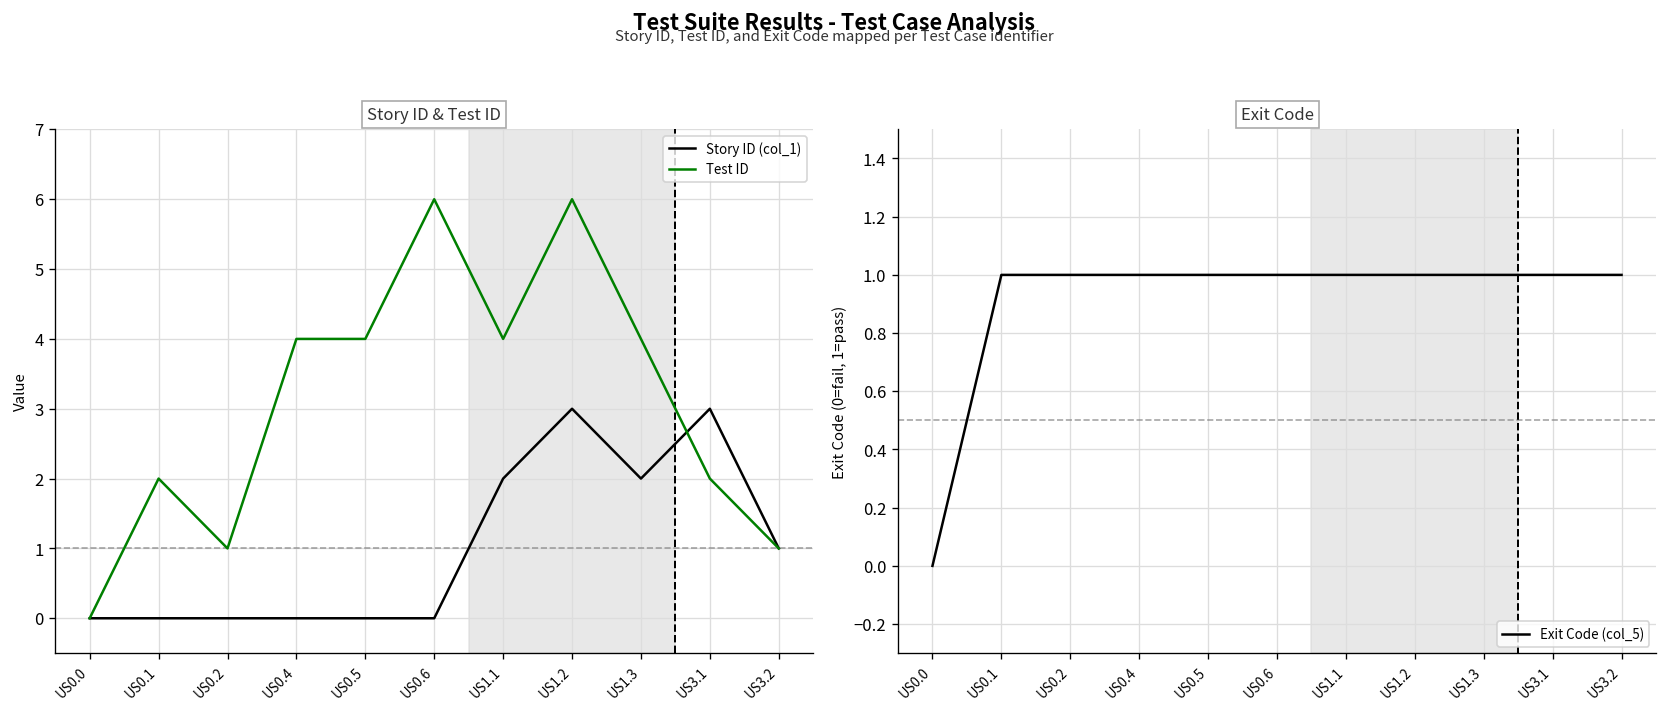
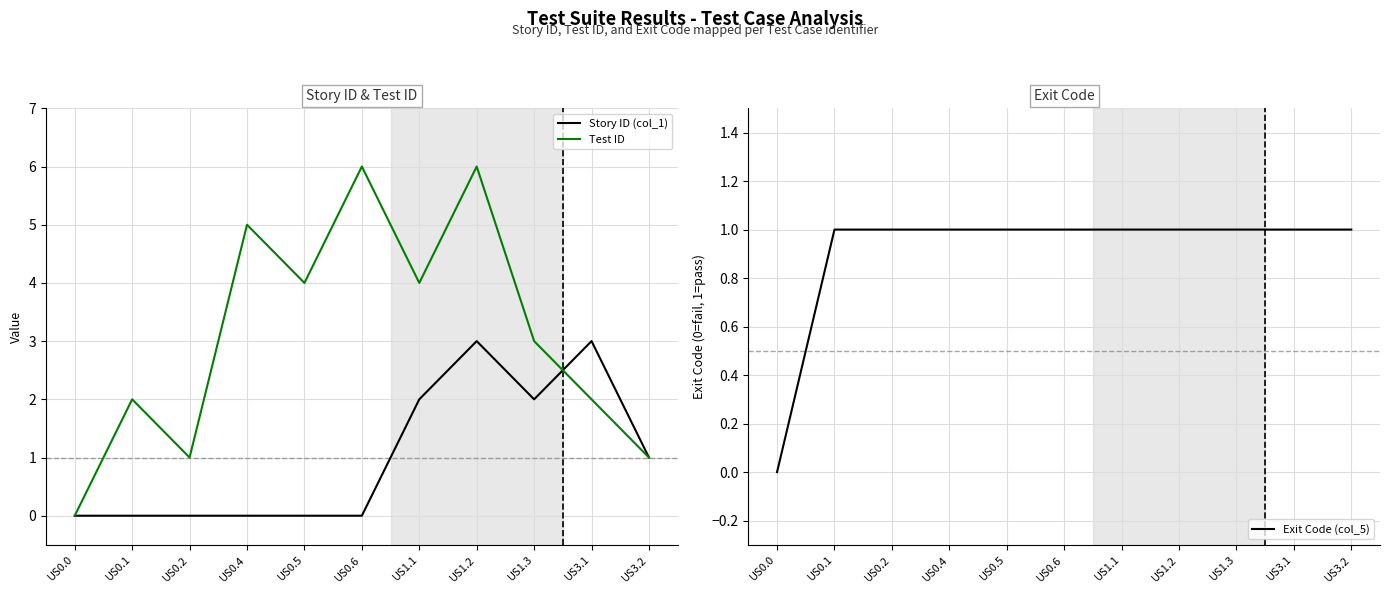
Story ID & Test ID, Test ID, US0.4: 4 -> 5
Story ID & Test ID, Test ID, US1.3: 4 -> 3
